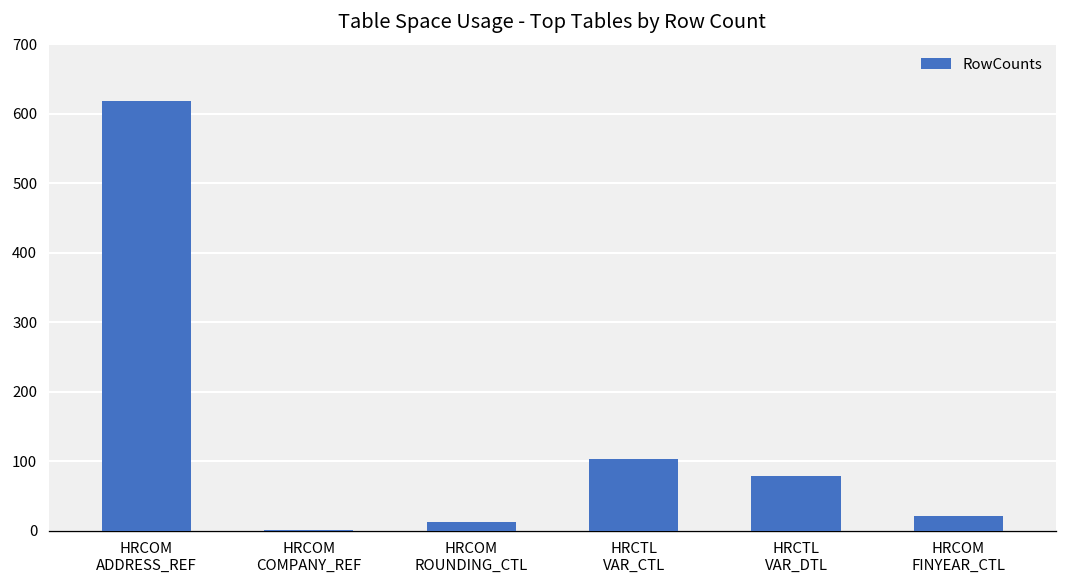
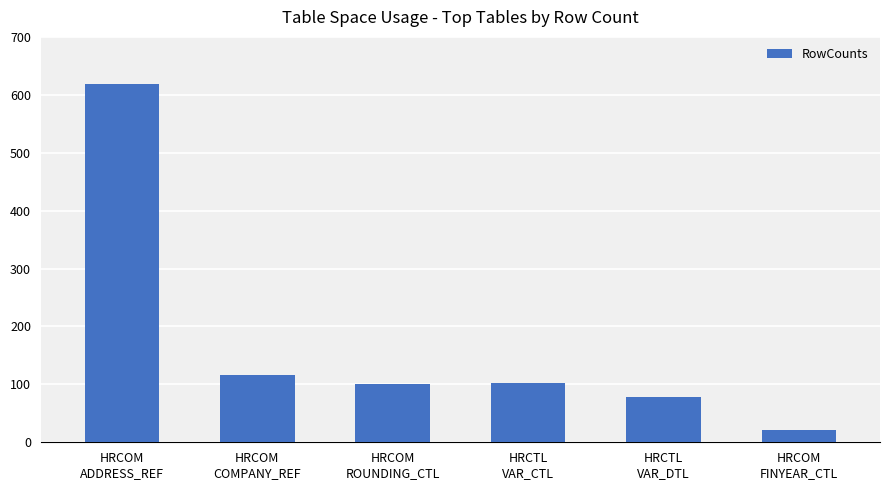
HRCOM COMPANY_REF: 0 -> 120
HRCOM ROUNDING_CTL: 10 -> 100
